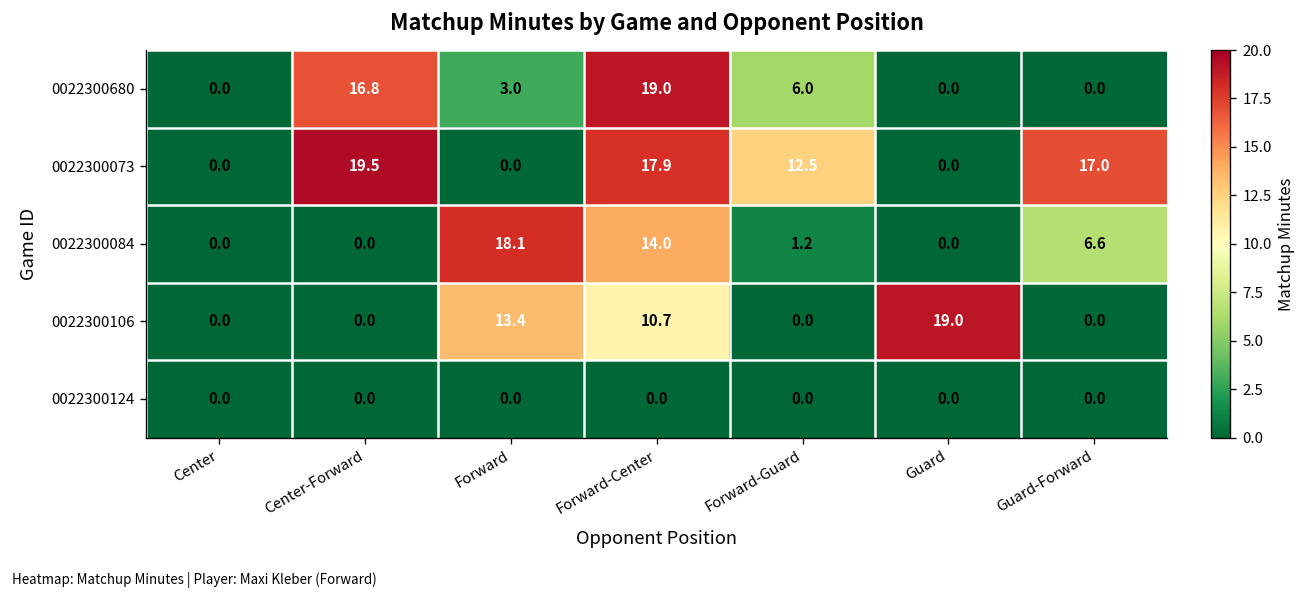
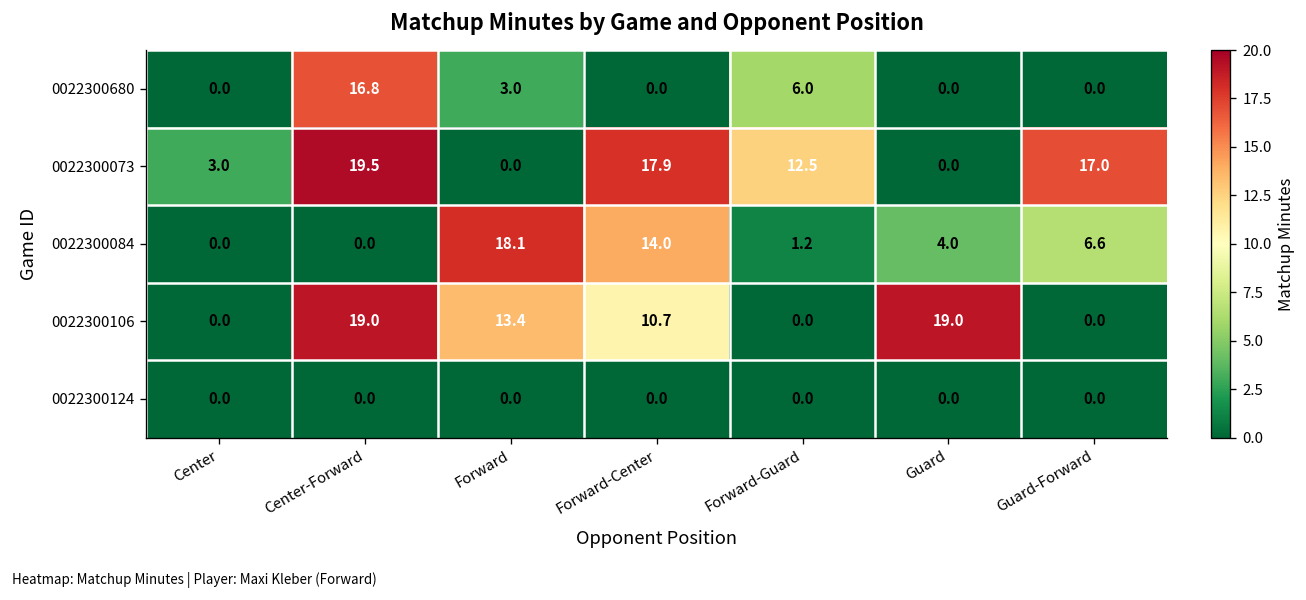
0022300680, Forward-Center: 19.0 -> 0.0
0022300073, Center: 0.0 -> 3.0
0022300084, Guard: 0.0 -> 4.0
0022300106, Center-Forward: 0.0 -> 19.0
